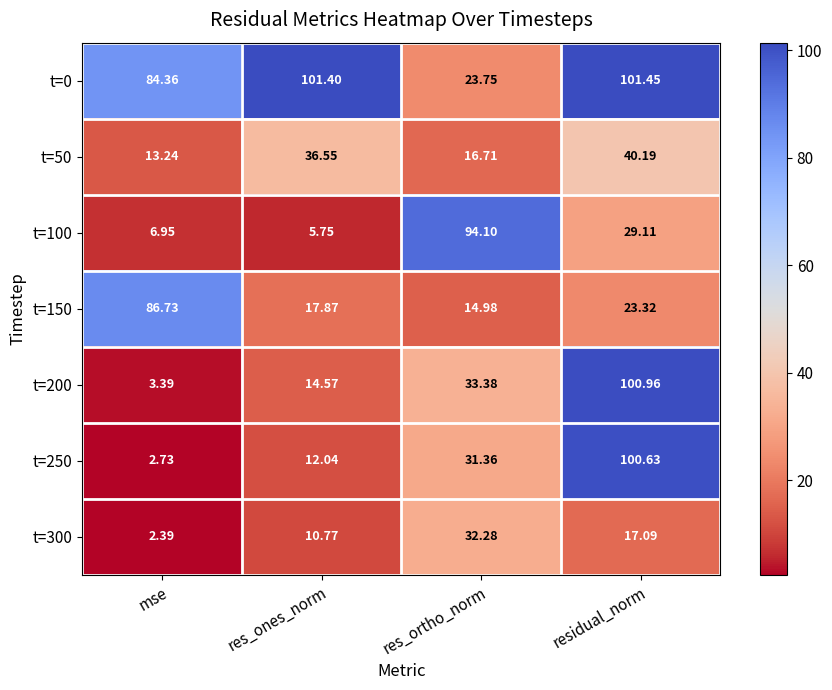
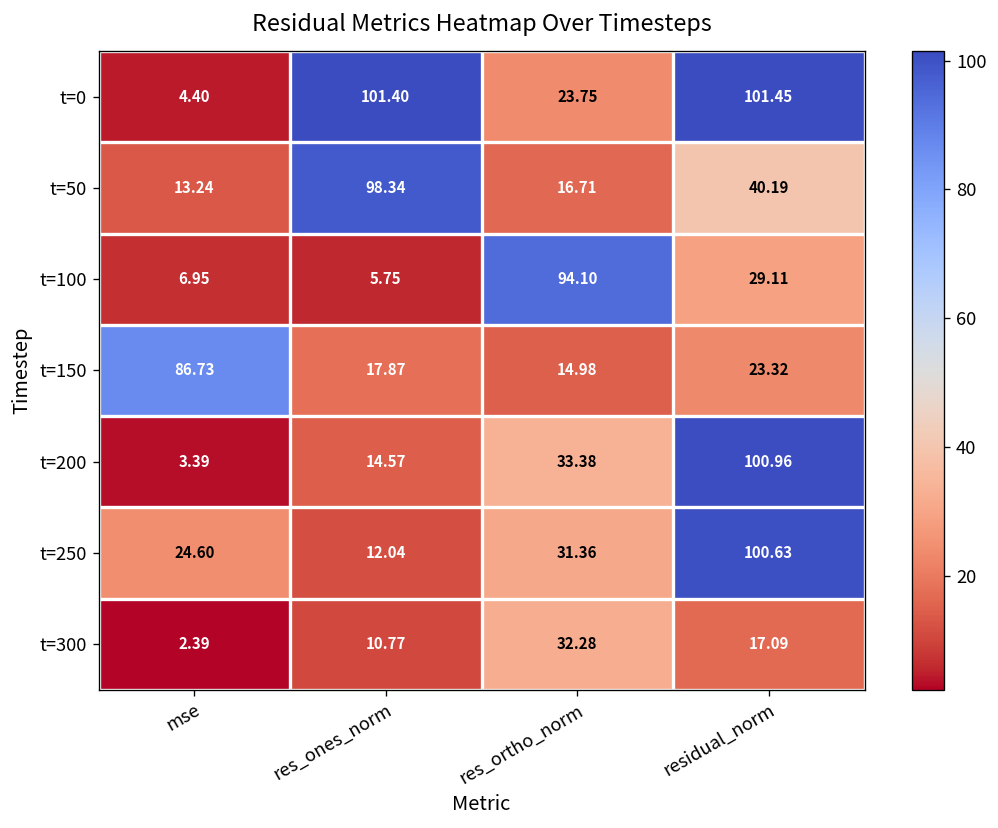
t=0, mse: 84.36 -> 4.40
t=50, res_ones_norm: 36.55 -> 98.34
t=250, mse: 2.73 -> 24.60
